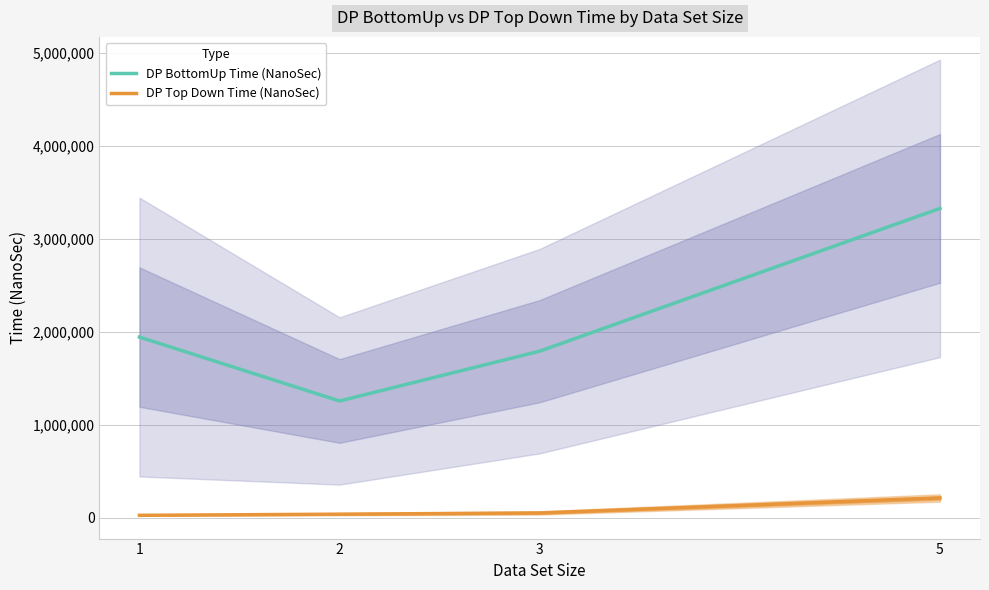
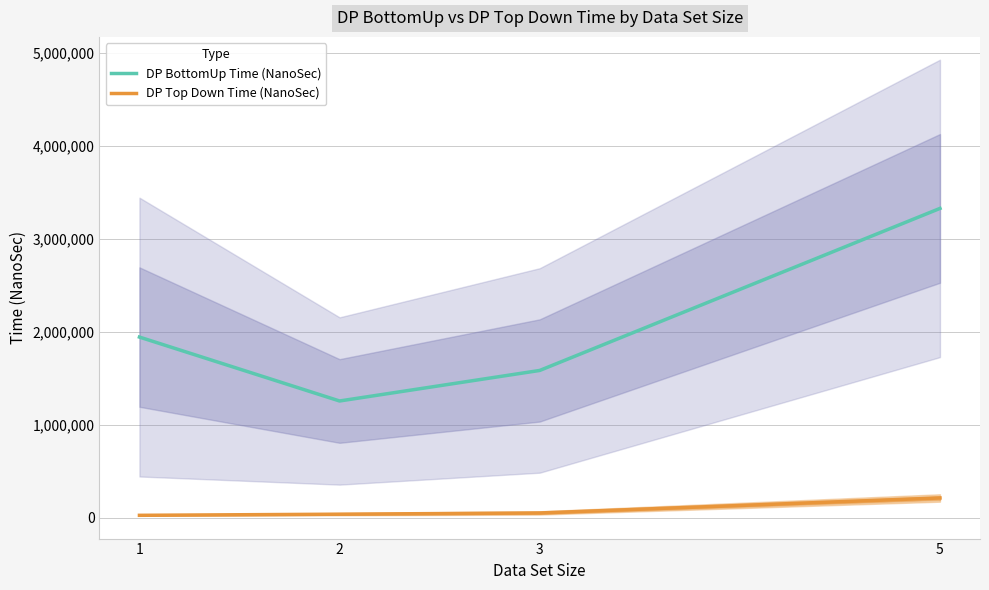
DP BottomUp Time (NanoSec), 3: 1,800,000 -> 1,600,000
